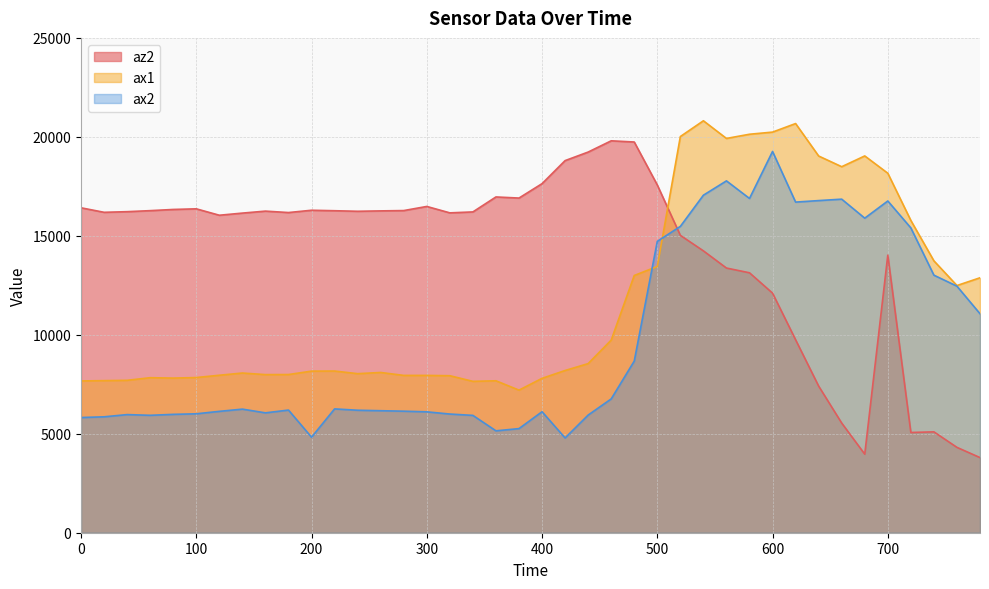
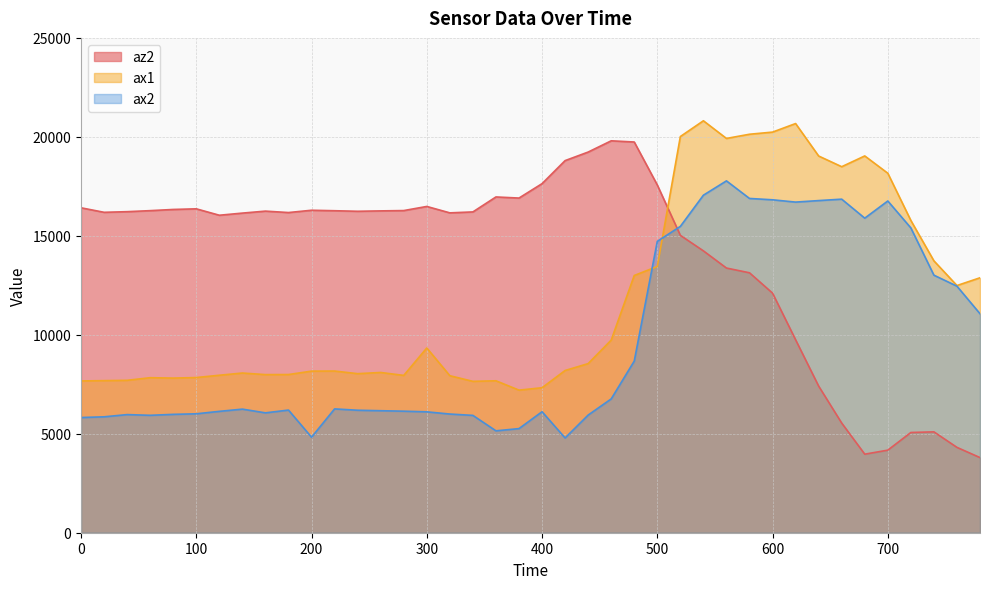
ax1, 300: 7900 -> 9300
ax1, 400: 7800 -> 7300
ax2, 600: 19300 -> 16800
az2, 700: 14000 -> 4200
